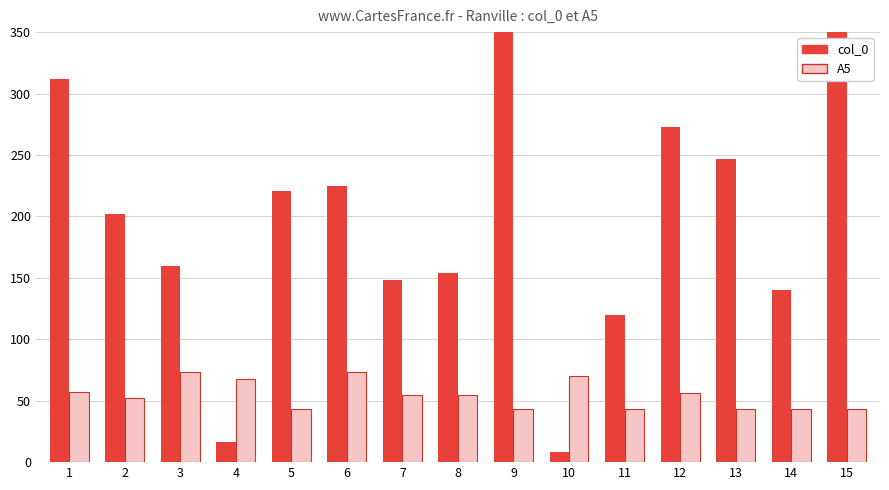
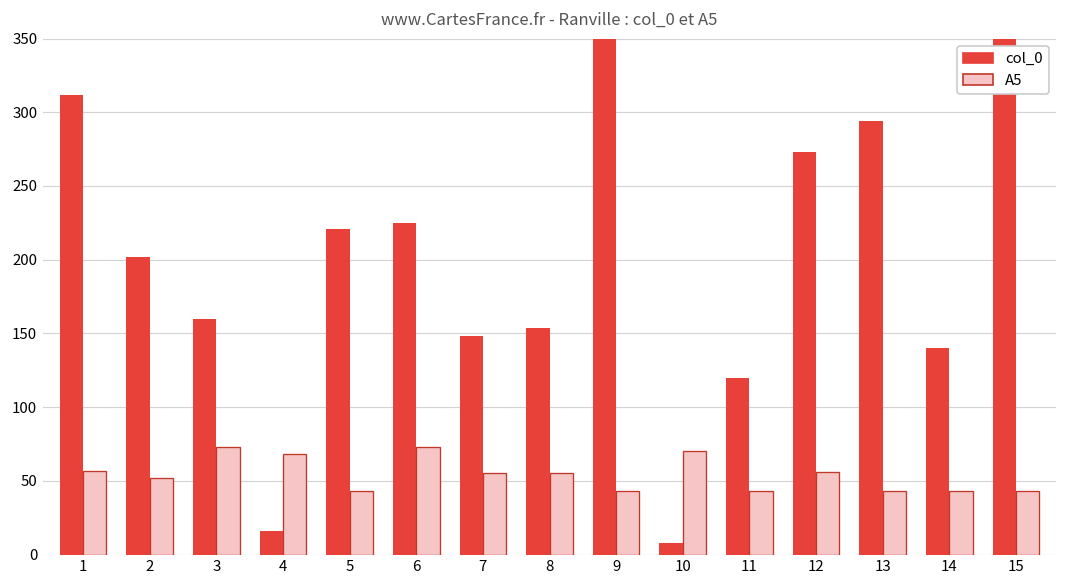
col_0, 13: 247 -> 294
